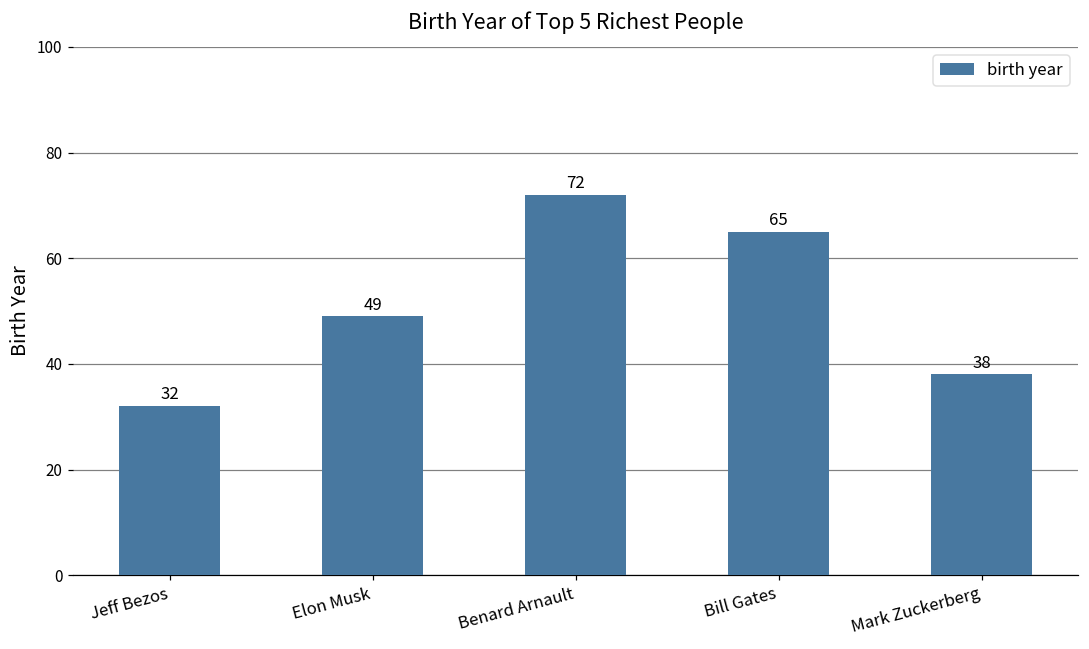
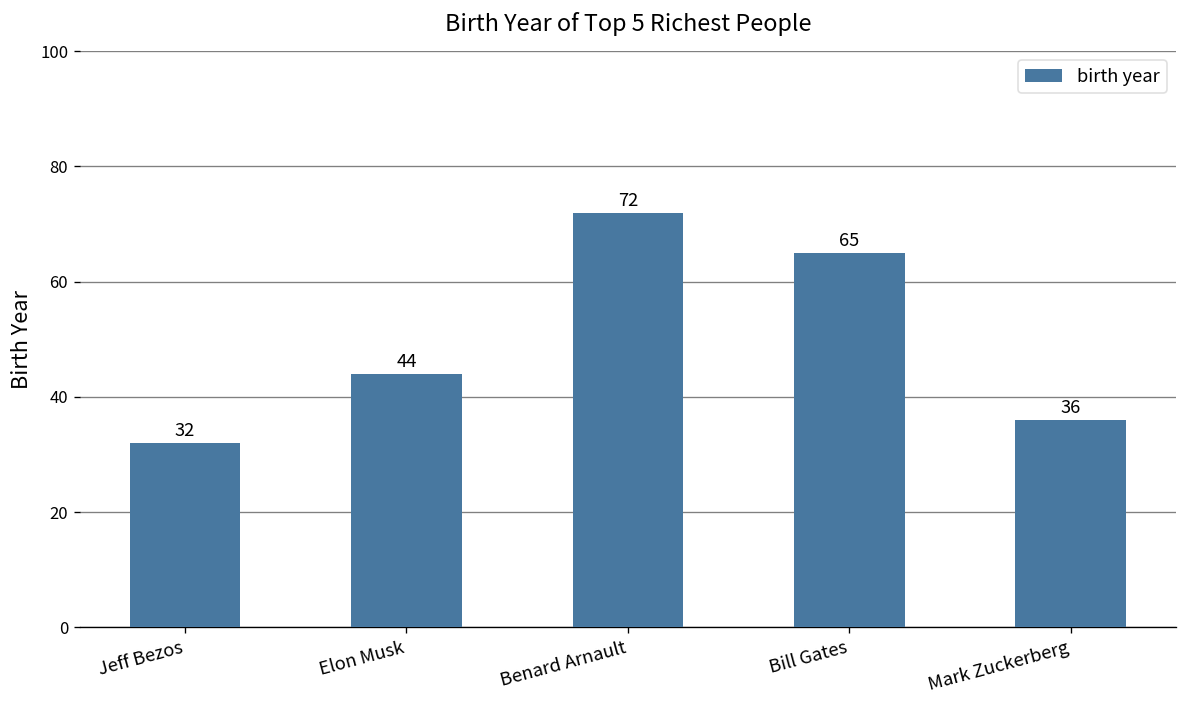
Elon Musk: 49 -> 44
Mark Zuckerberg: 38 -> 36
